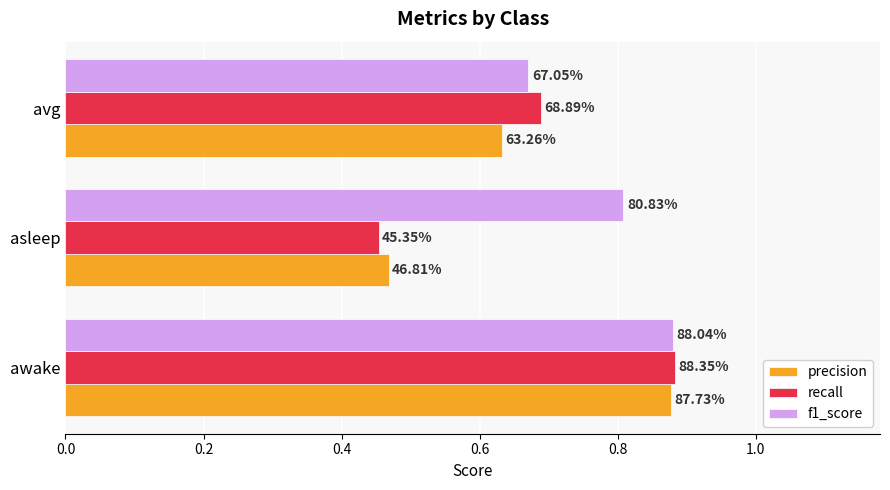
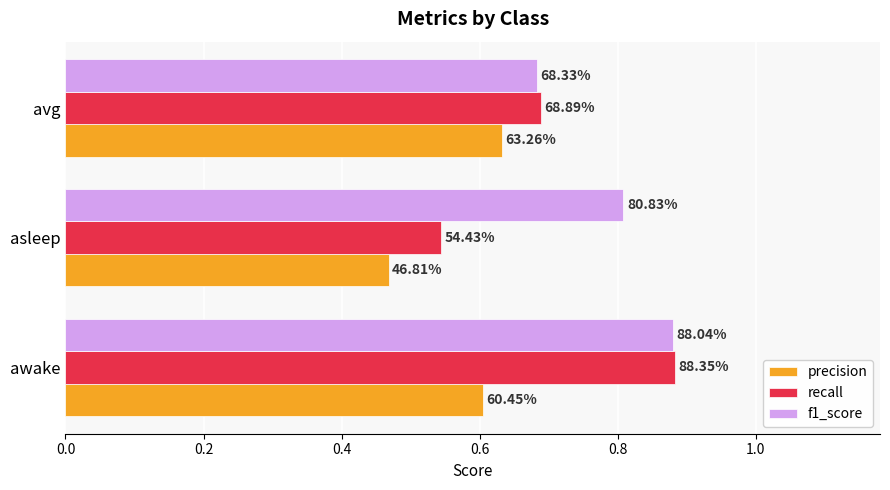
f1_score, avg: 67.05% -> 68.33%
recall, asleep: 45.35% -> 54.43%
precision, awake: 87.73% -> 60.45%
